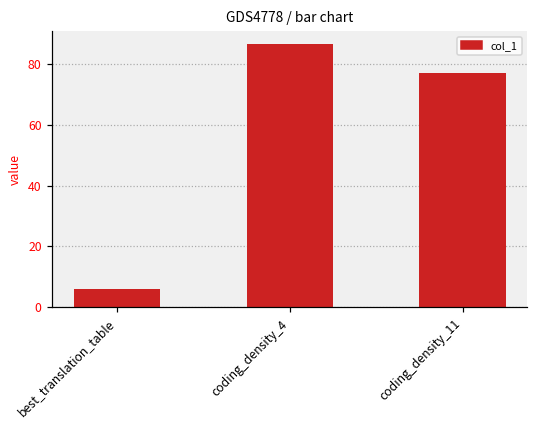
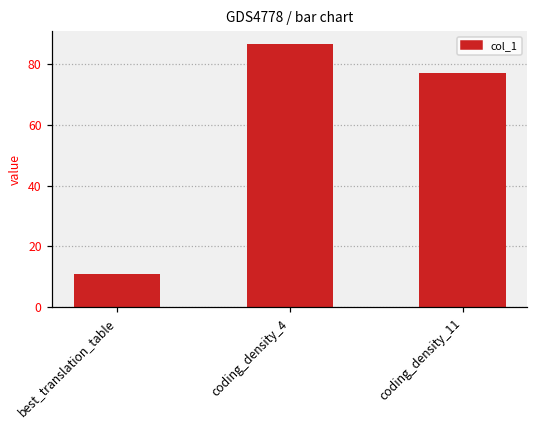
best_translation_table: 6 -> 11
